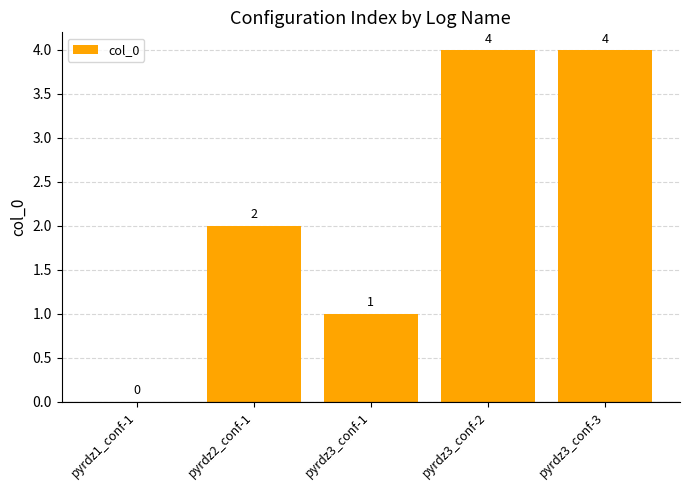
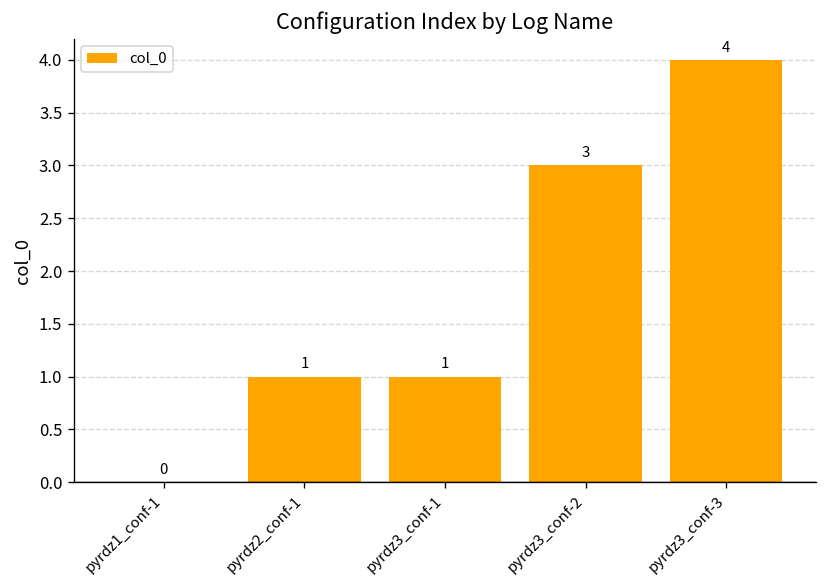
pyrdz2_conf-1: 2 -> 1
pyrdz3_conf-2: 4 -> 3
